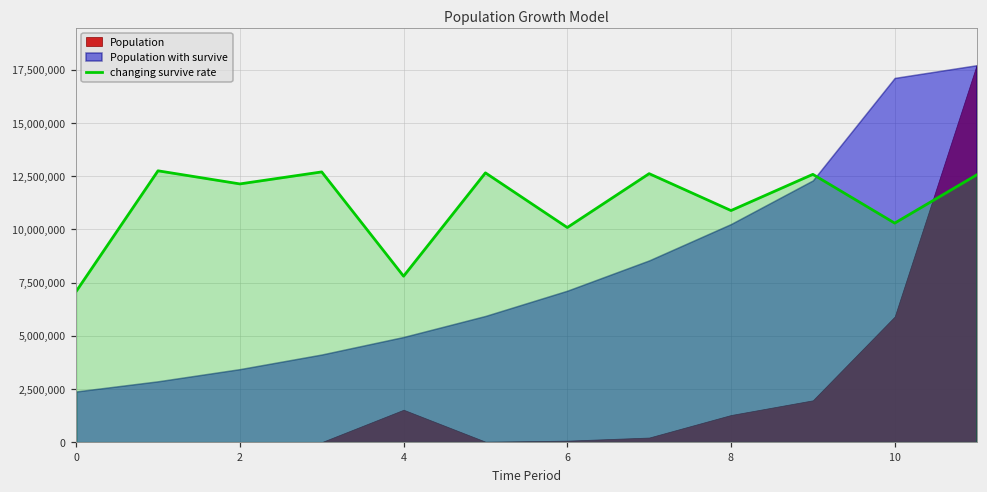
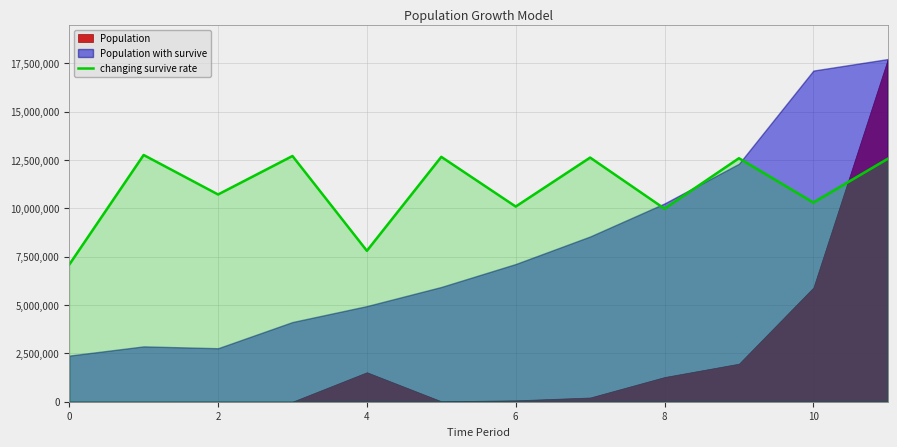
changing survive rate, 2: 12,100,000 -> 10,700,000
Population with survive, 2: 3,400,000 -> 2,800,000
changing survive rate, 8: 10,900,000 -> 10,000,000
